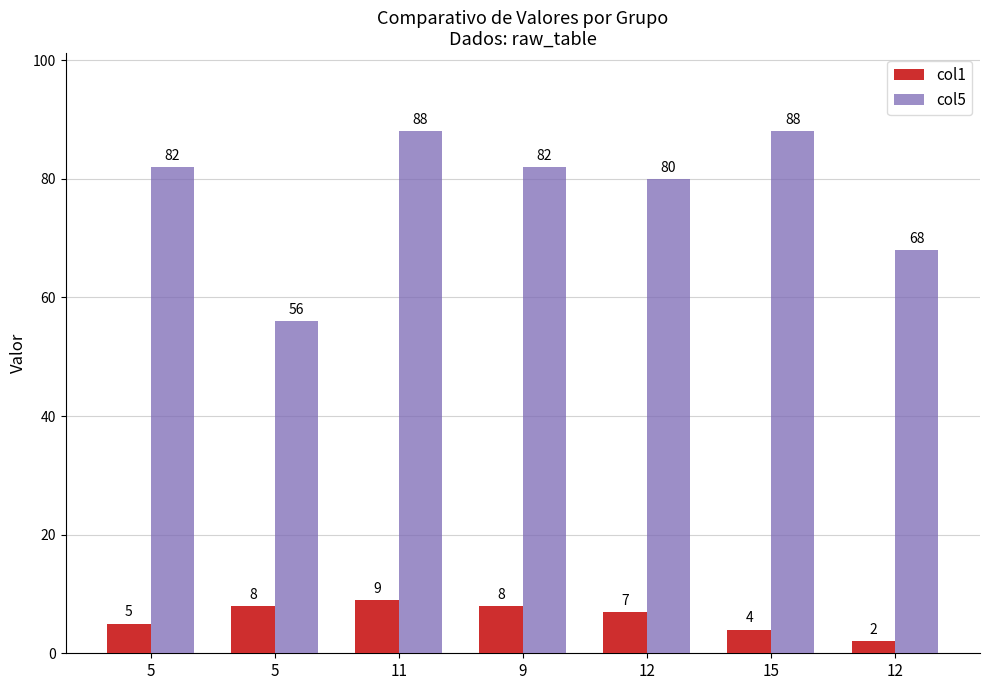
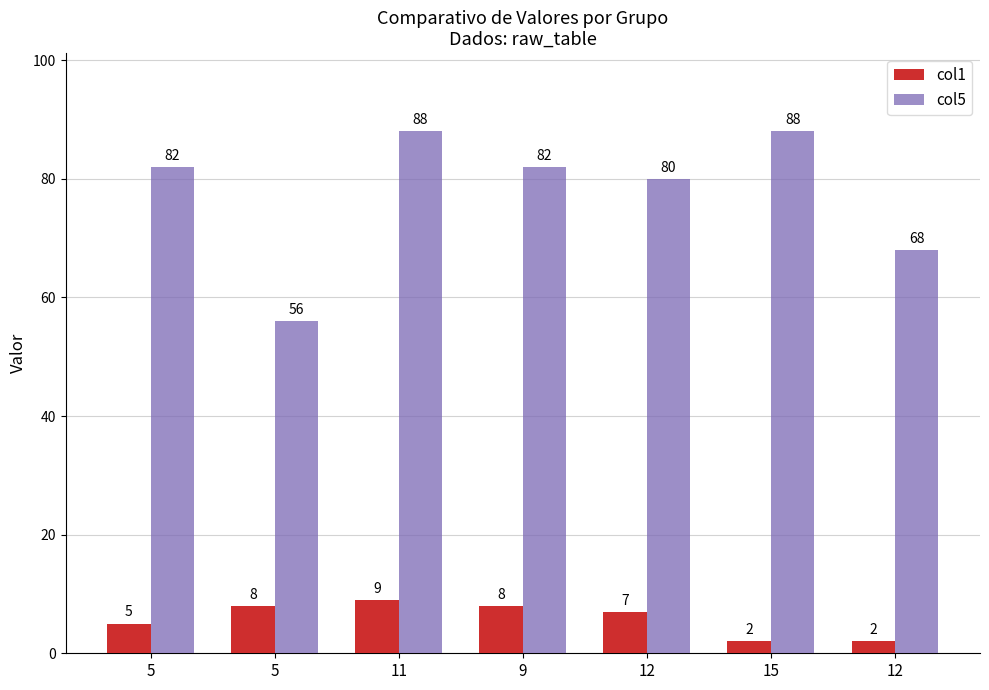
col1, 15: 4 -> 2
